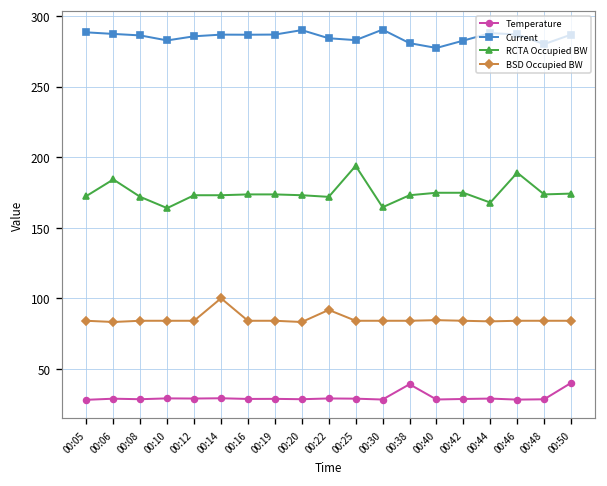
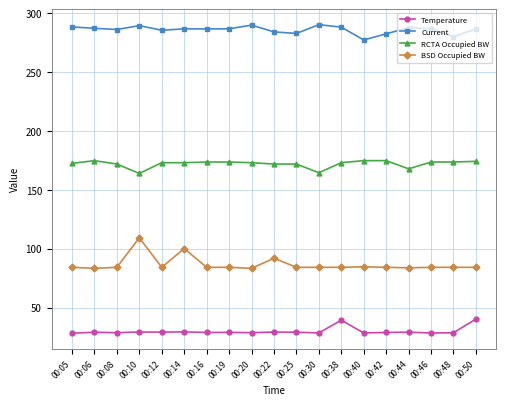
RCTA Occupied BW, 00:06: 184 -> 175
Current, 00:10: 283 -> 289
BSD Occupied BW, 00:10: 84 -> 109
RCTA Occupied BW, 00:25: 194 -> 172
Current, 00:38: 281 -> 288
RCTA Occupied BW, 00:46: 189 -> 174
